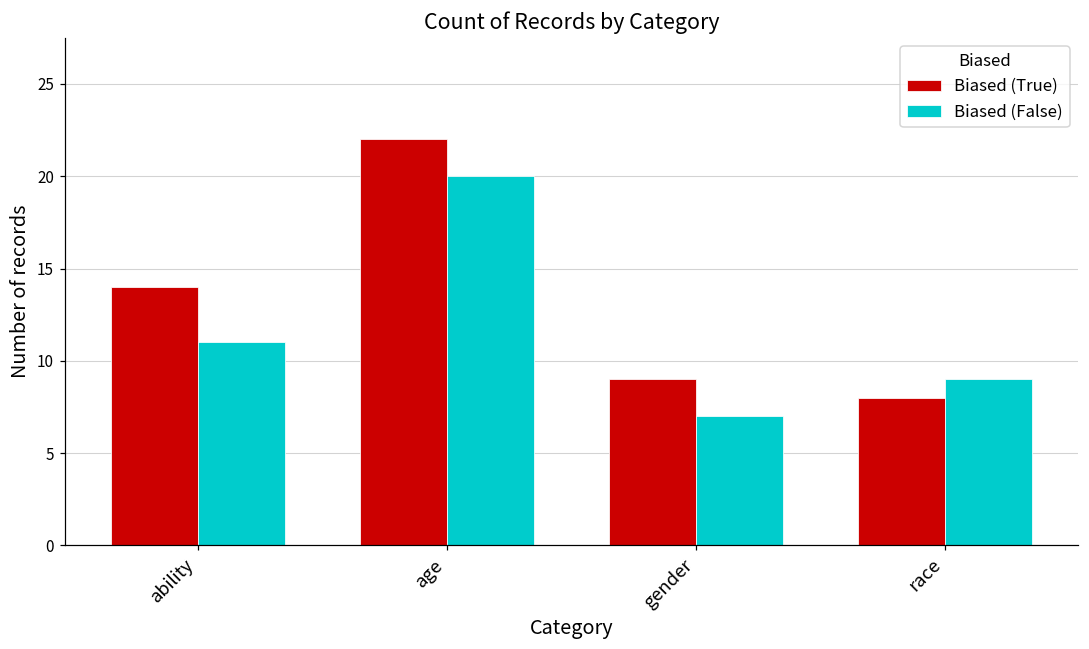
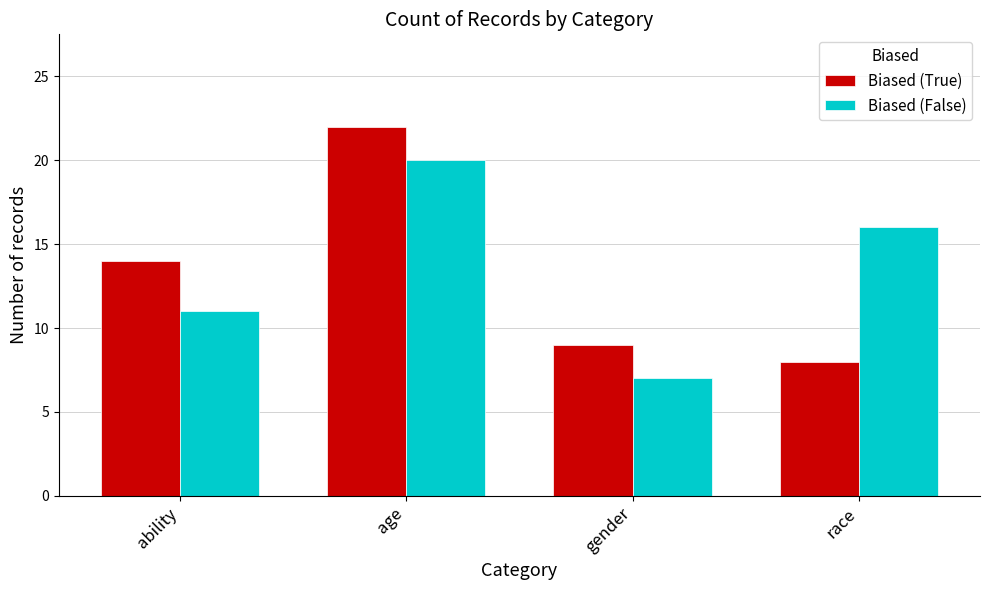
Biased (False), race: 9 -> 16
